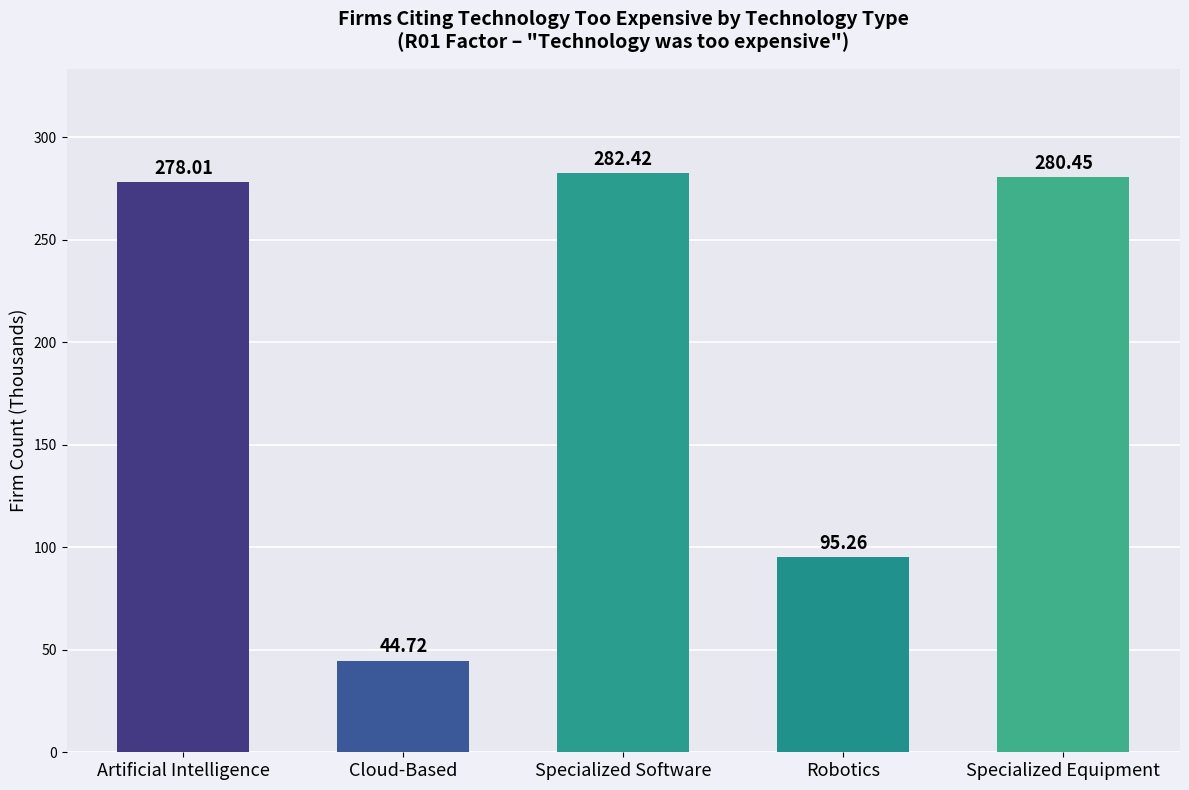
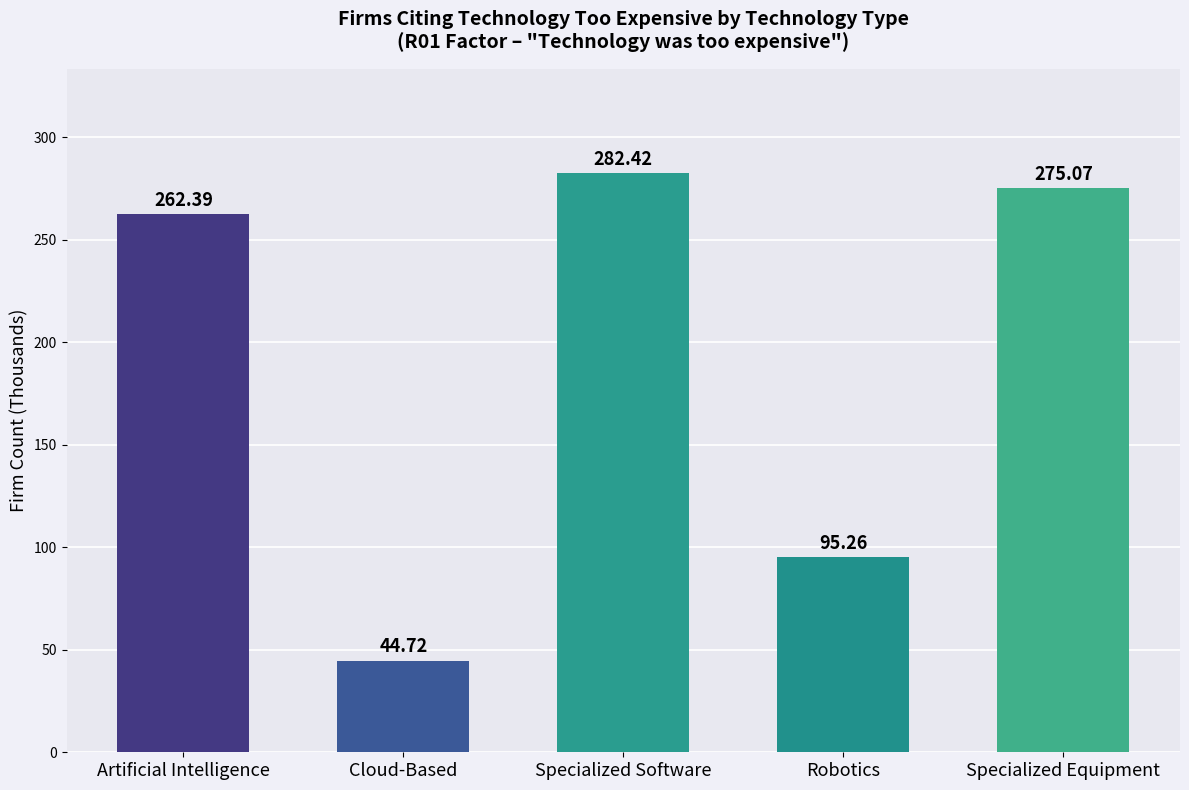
Artificial Intelligence: 278.01 -> 262.39
Specialized Equipment: 280.45 -> 275.07
